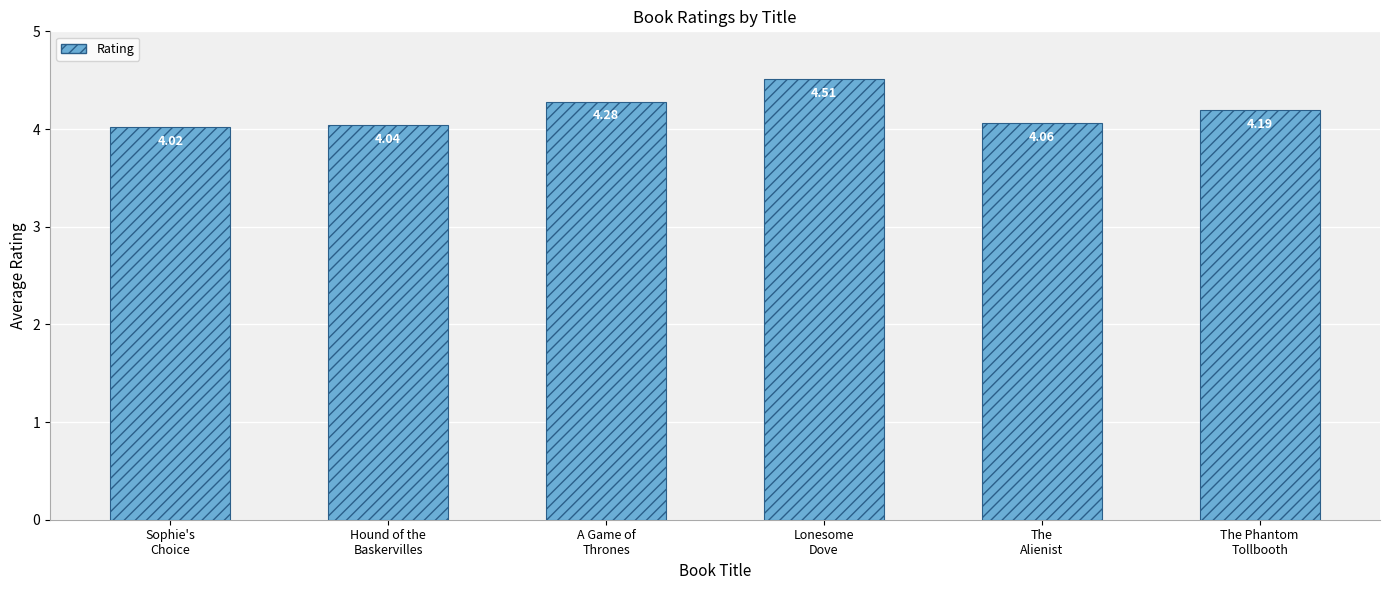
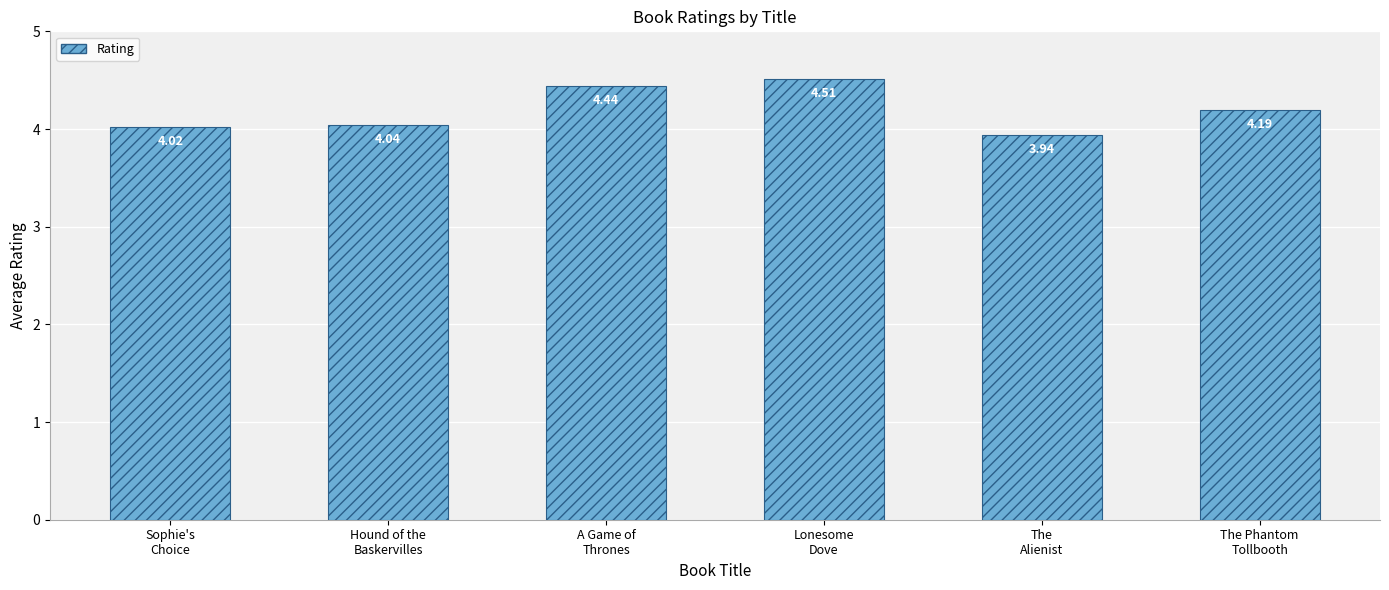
A Game of Thrones: 4.28 -> 4.44
The Alienist: 4.06 -> 3.94
